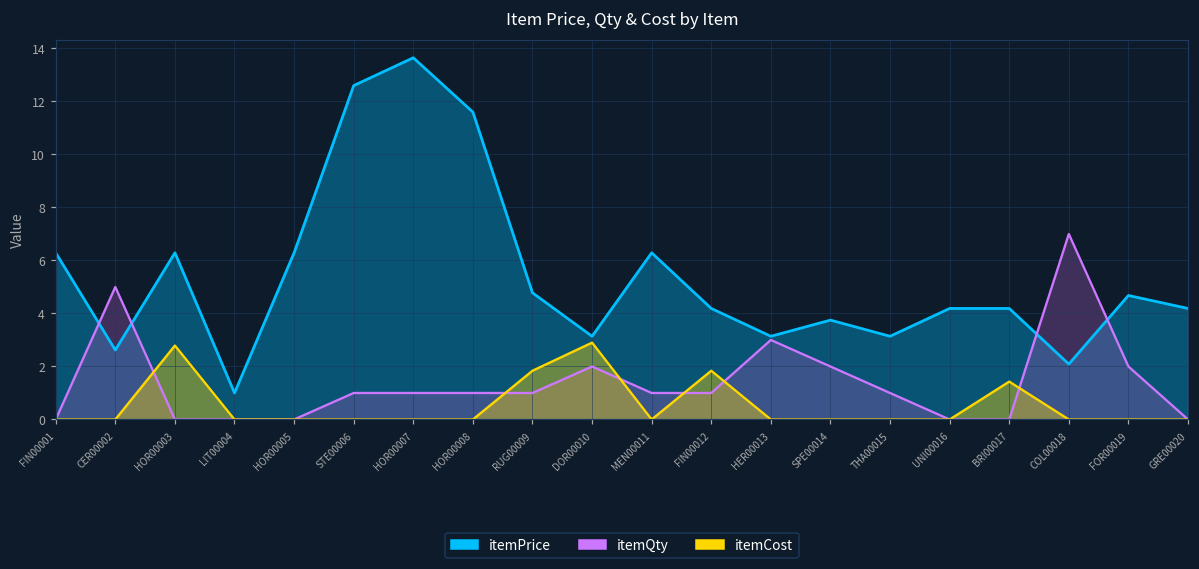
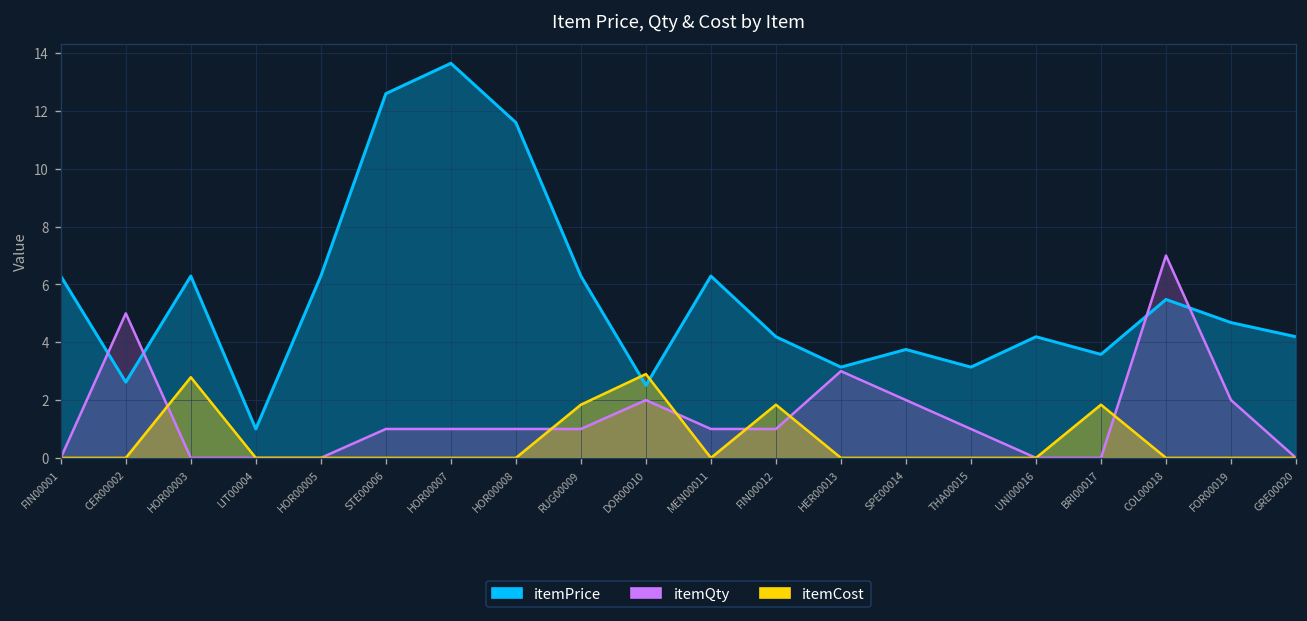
itemPrice, RUG00009: 4.8 -> 6.3
itemPrice, DOR00010: 3.1 -> 2.5
itemPrice, BRI00017: 4.2 -> 3.6
itemCost, BRI00017: 1.4 -> 1.8
itemPrice, COL00018: 2.1 -> 5.5
